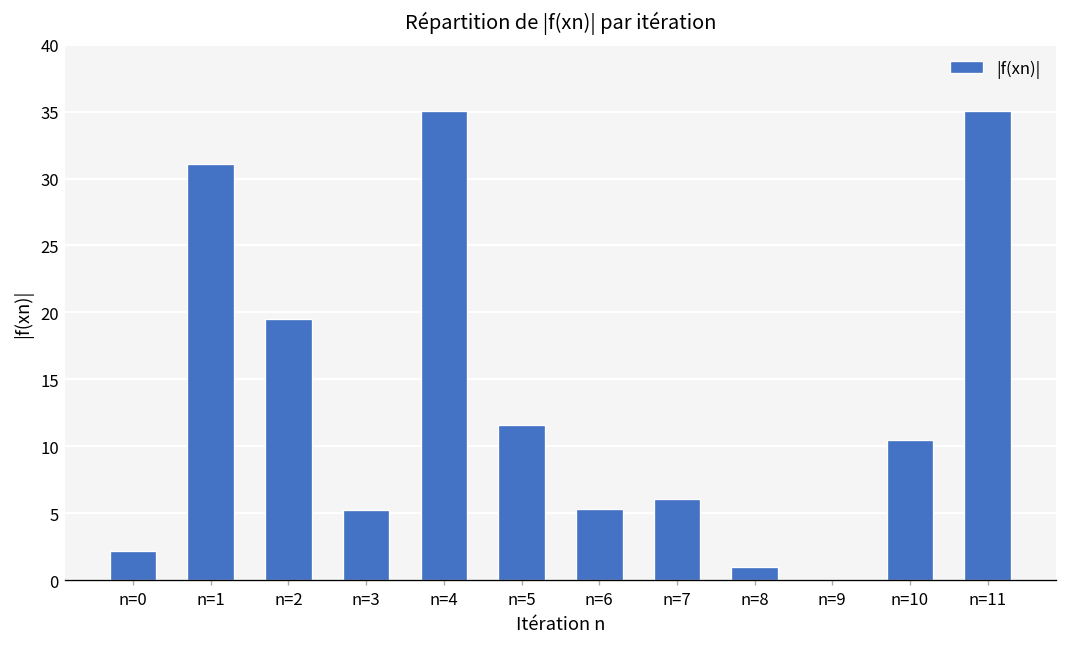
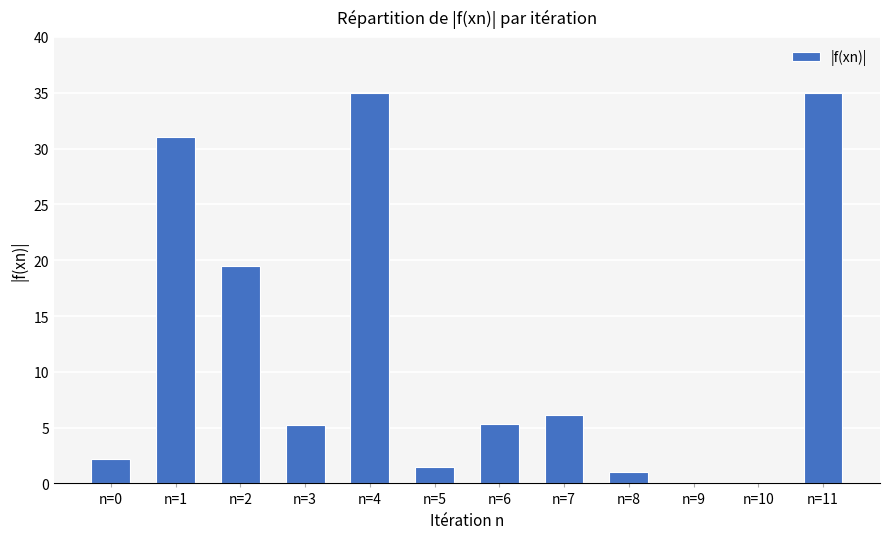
n=5: 11.6 -> 1.5
n=10: 10.5 -> 0.0
